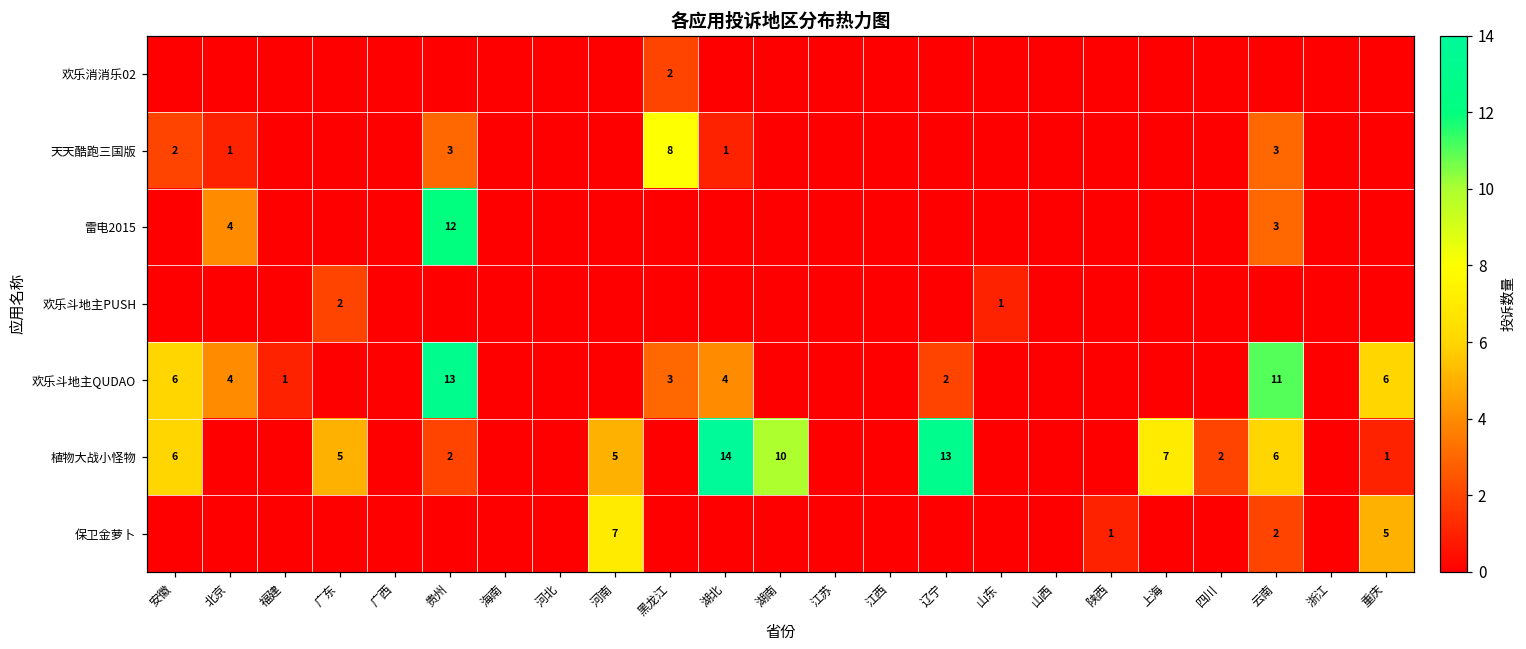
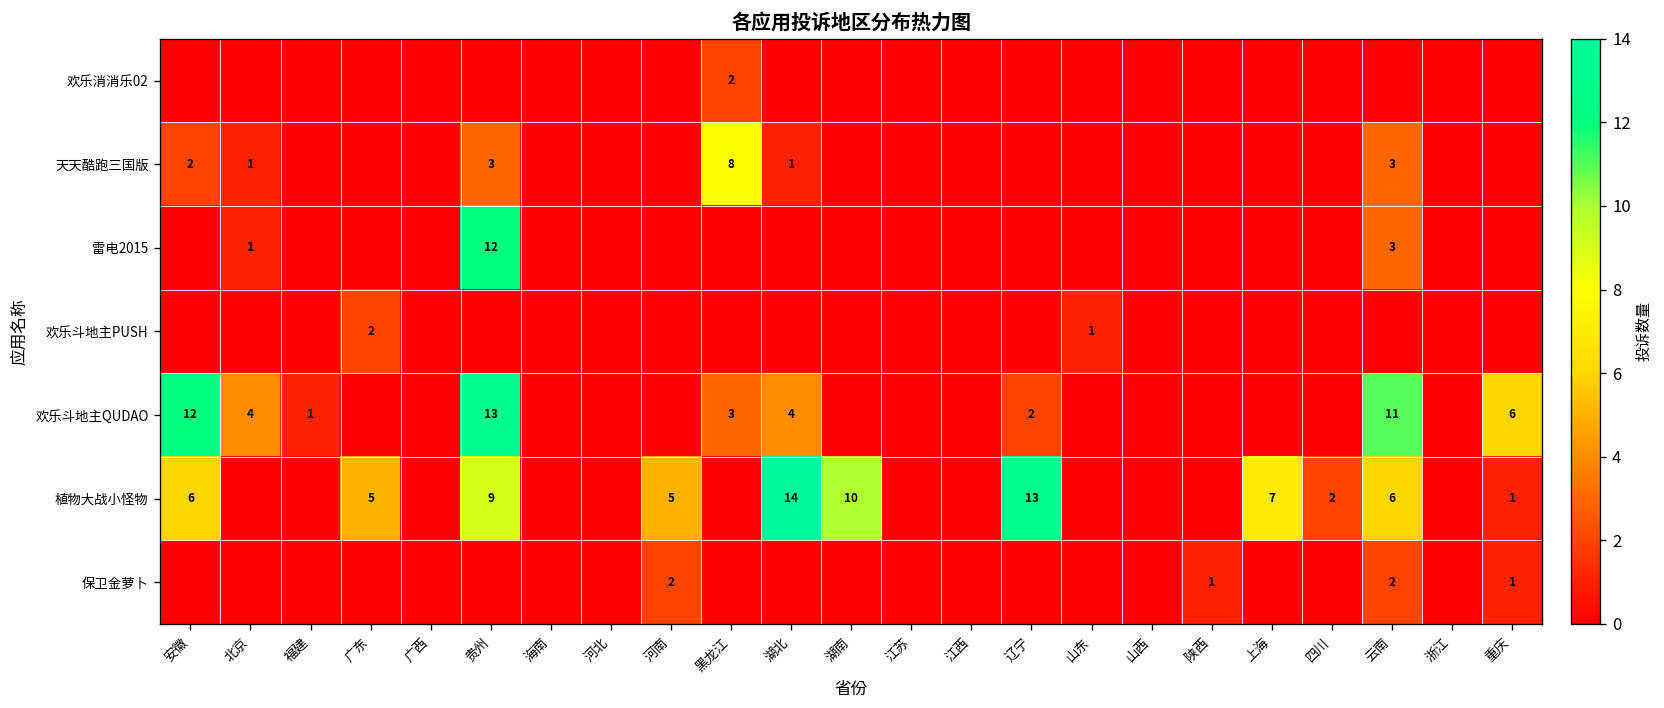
雷电2015, 北京: 4 -> 1
欢乐斗地主QUDAO, 安徽: 6 -> 12
植物大战小怪物, 贵州: 2 -> 9
保卫金萝卜, 河南: 7 -> 2
保卫金萝卜, 重庆: 5 -> 1
